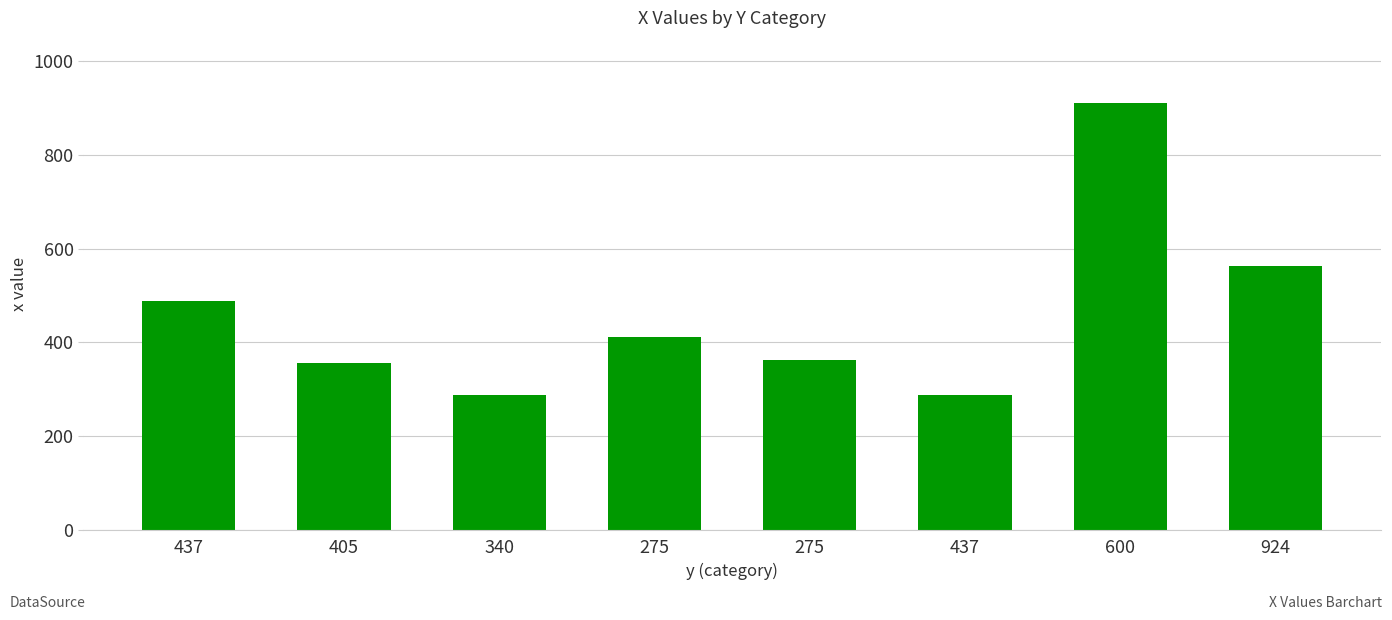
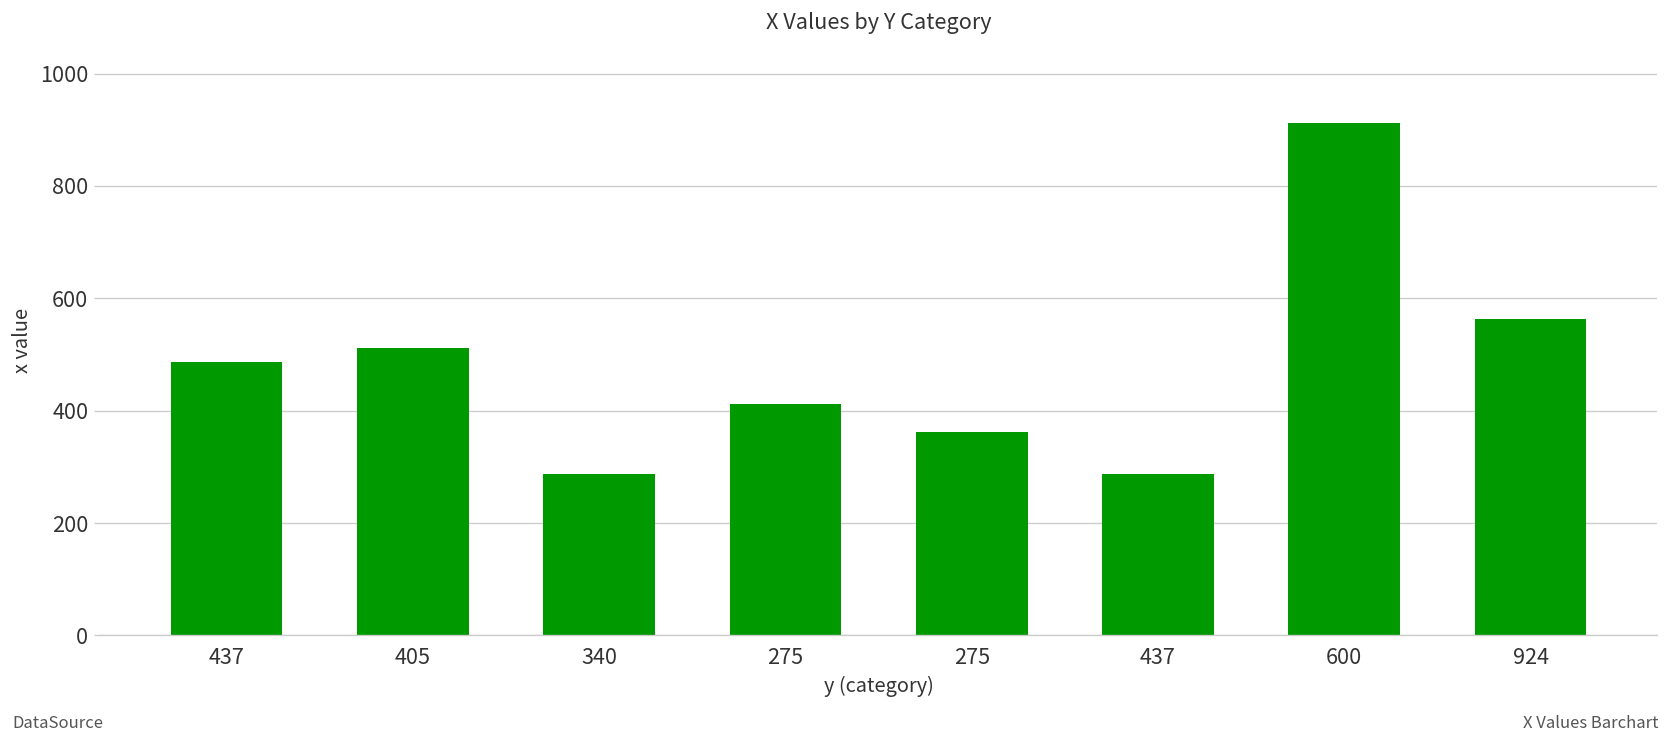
405: 360 -> 510
